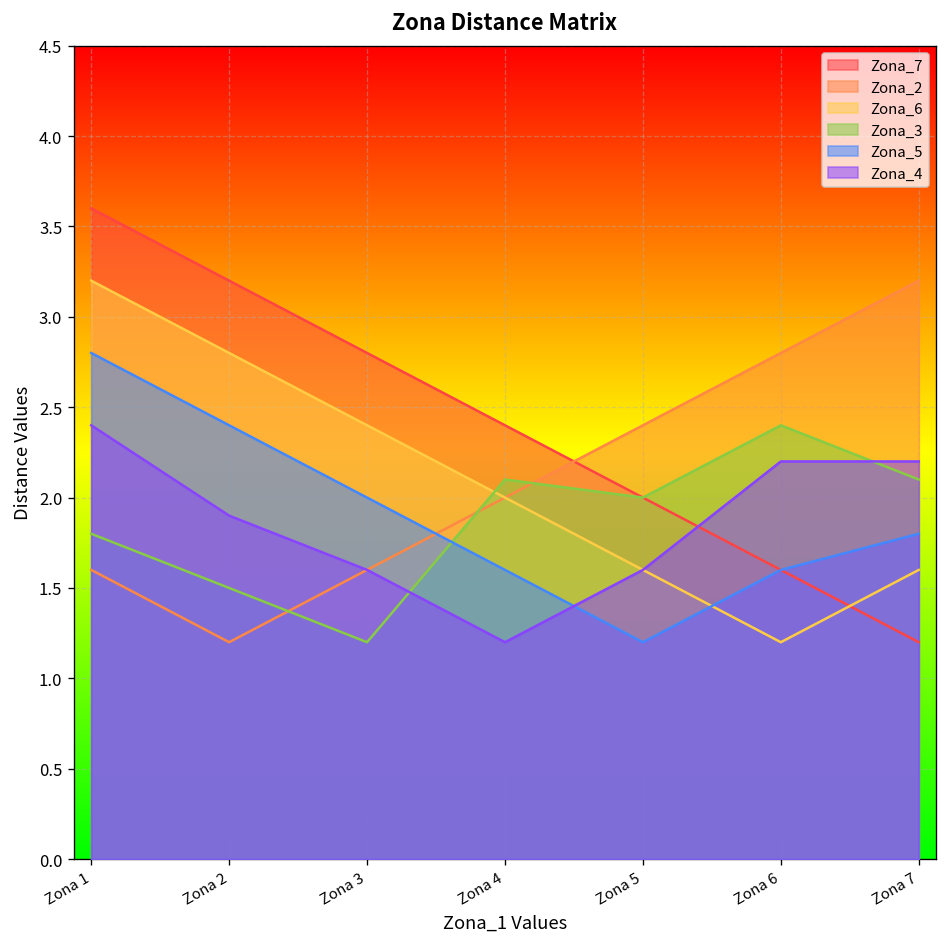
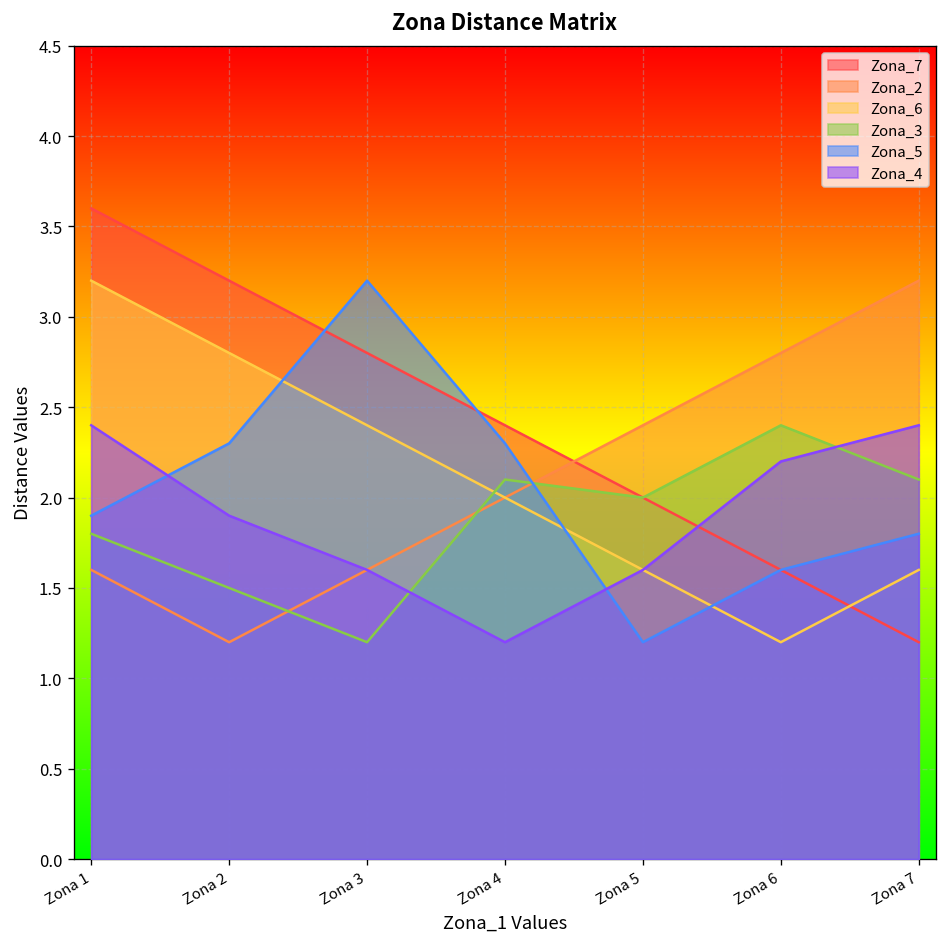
Zona_5, Zona 1: 2.8 -> 1.9
Zona_5, Zona 2: 2.4 -> 2.3
Zona_5, Zona 3: 2.0 -> 3.2
Zona_5, Zona 4: 1.6 -> 2.3
Zona_4, Zona 7: 2.2 -> 2.4
